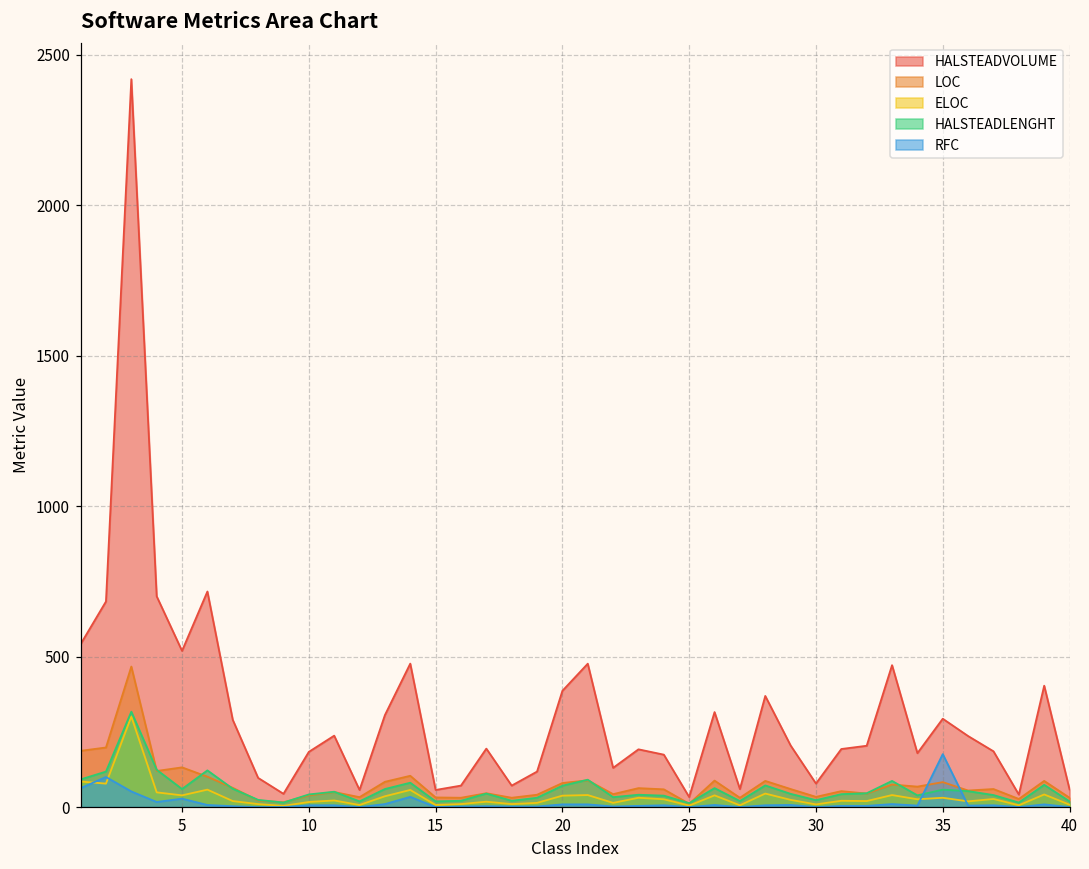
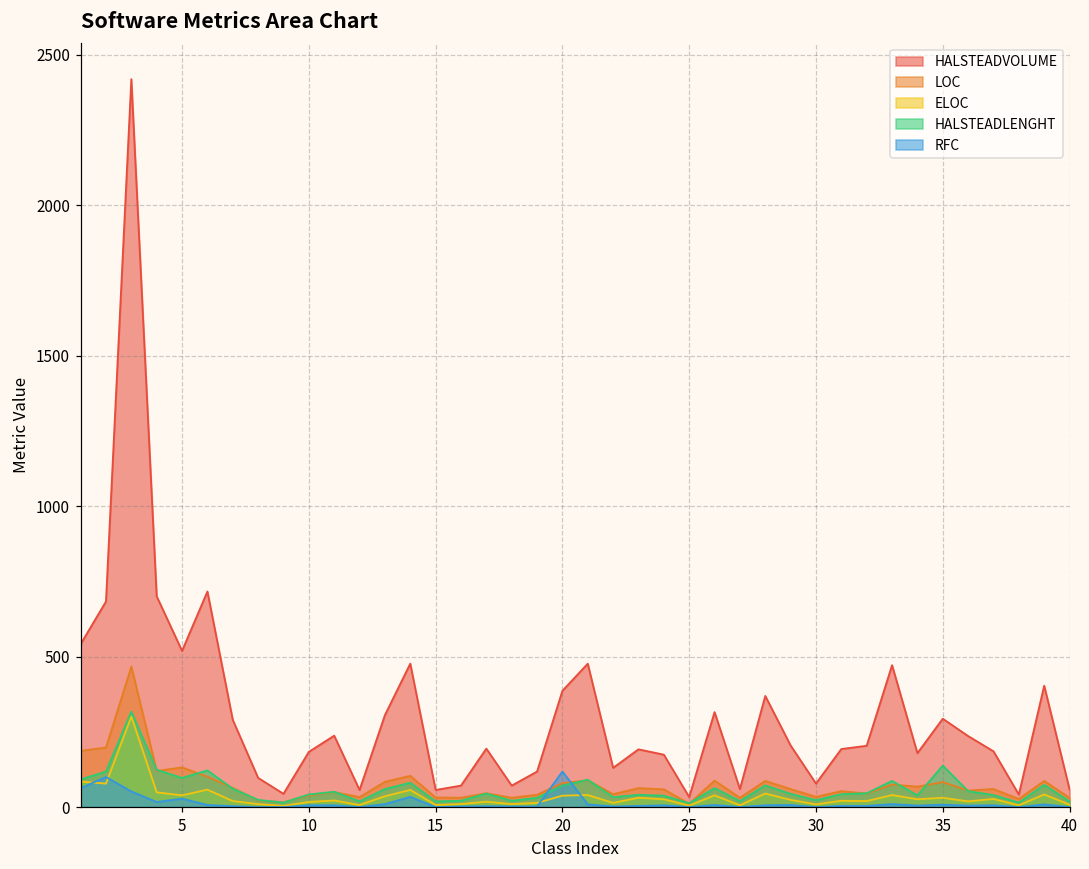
HALSTEADLENGHT, 5: 60 -> 100
RFC, 20: 10 -> 120
HALSTEADLENGHT, 35: 60 -> 140
RFC, 35: 180 -> 10
